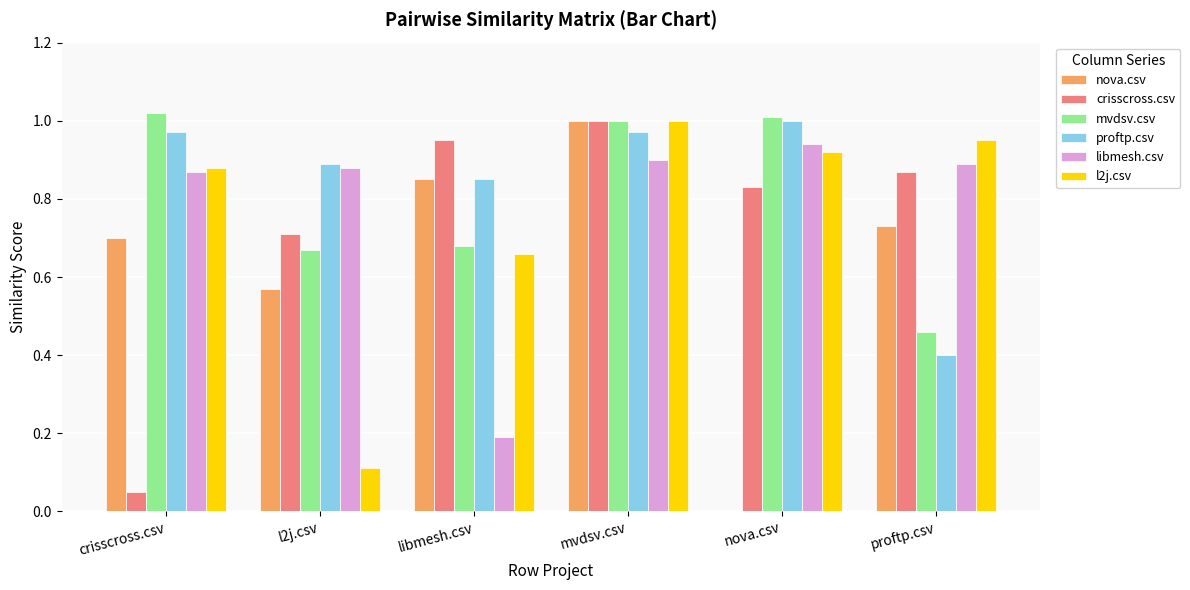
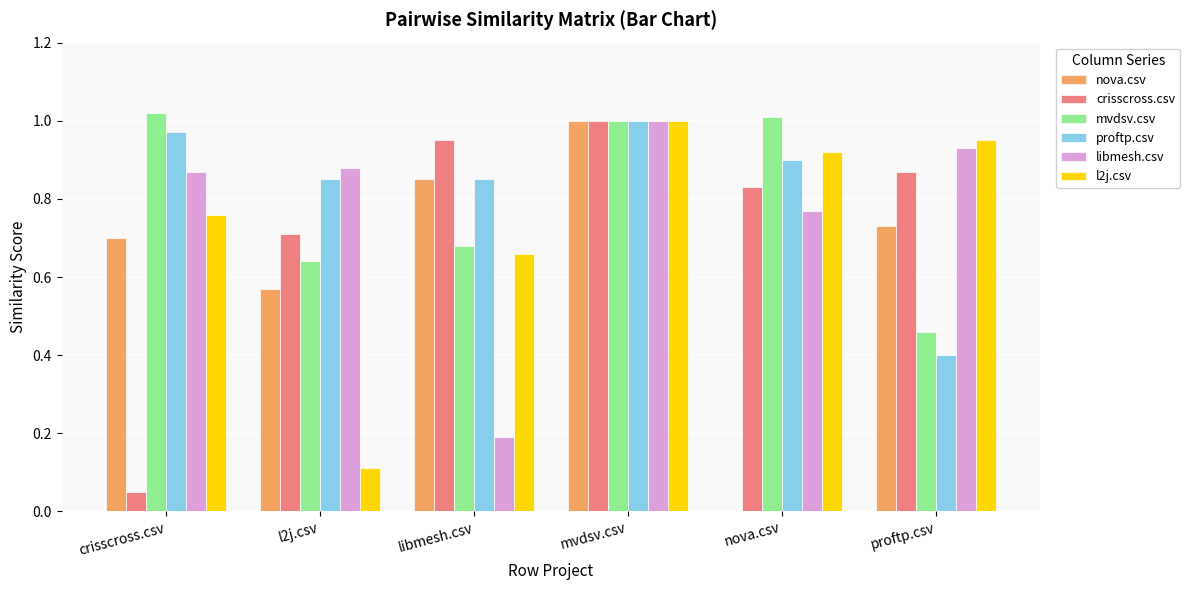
l2j.csv, crisscross.csv: 0.88 -> 0.76
mvdsv.csv, l2j.csv: 0.67 -> 0.64
proftp.csv, l2j.csv: 0.89 -> 0.85
proftp.csv, mvdsv.csv: 0.97 -> 1.00
libmesh.csv, mvdsv.csv: 0.9 -> 1.0
proftp.csv, nova.csv: 1.0 -> 0.9
libmesh.csv, nova.csv: 0.94 -> 0.77
libmesh.csv, proftp.csv: 0.89 -> 0.93
